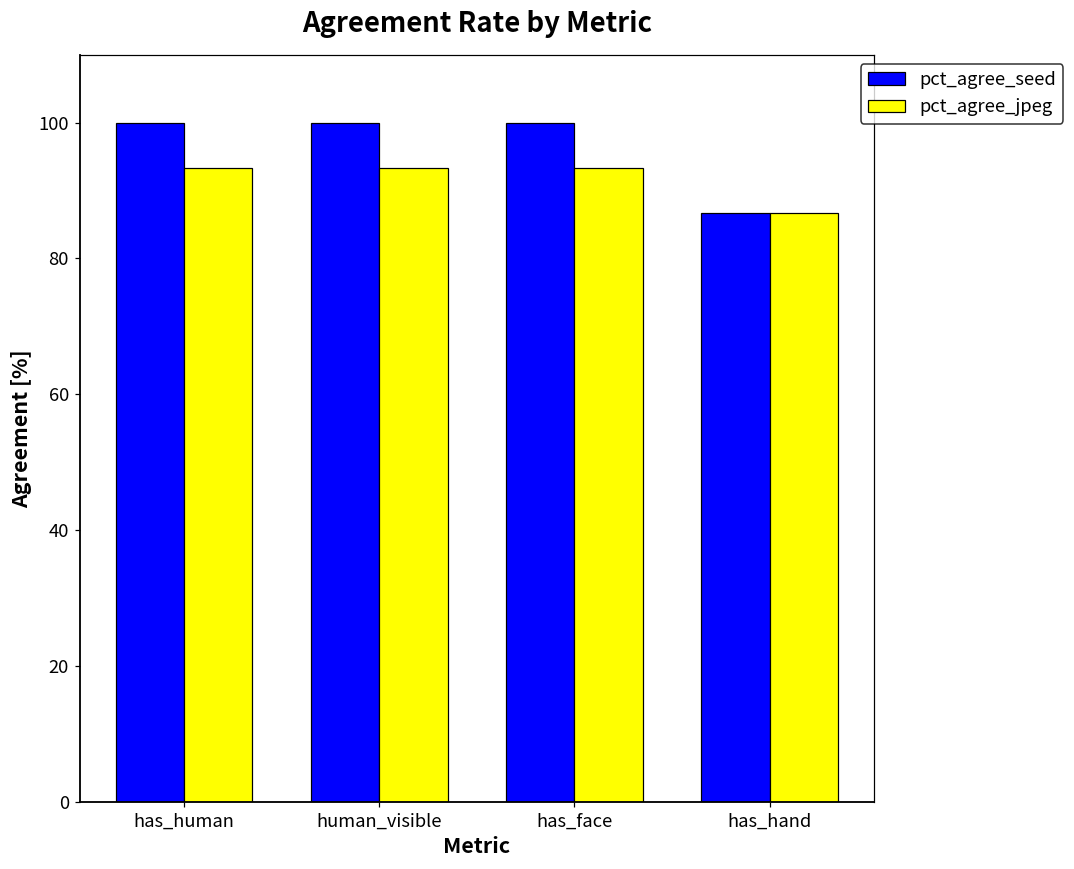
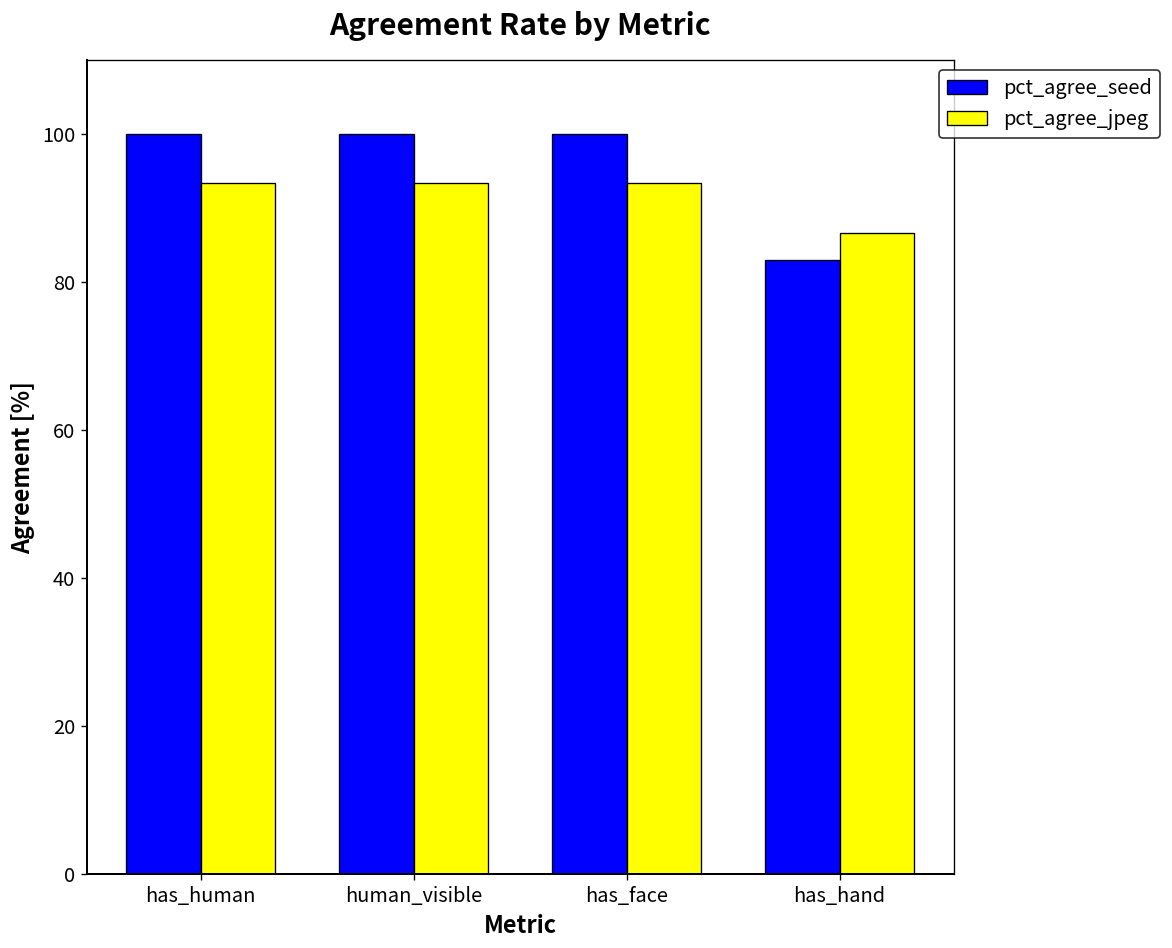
pct_agree_seed, has_hand: 87 -> 83
